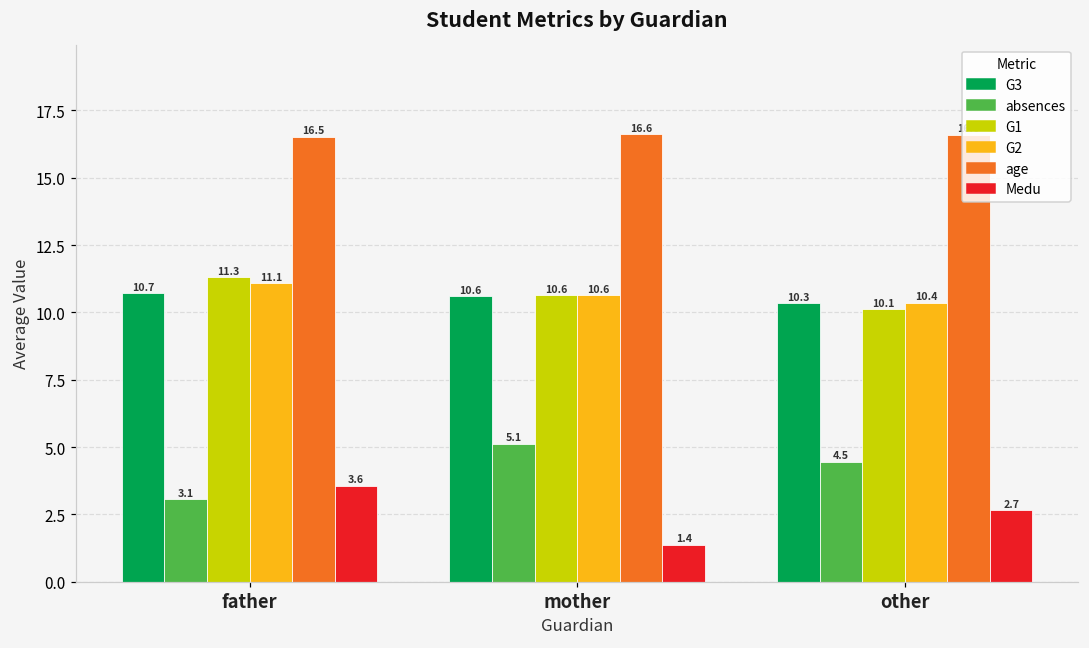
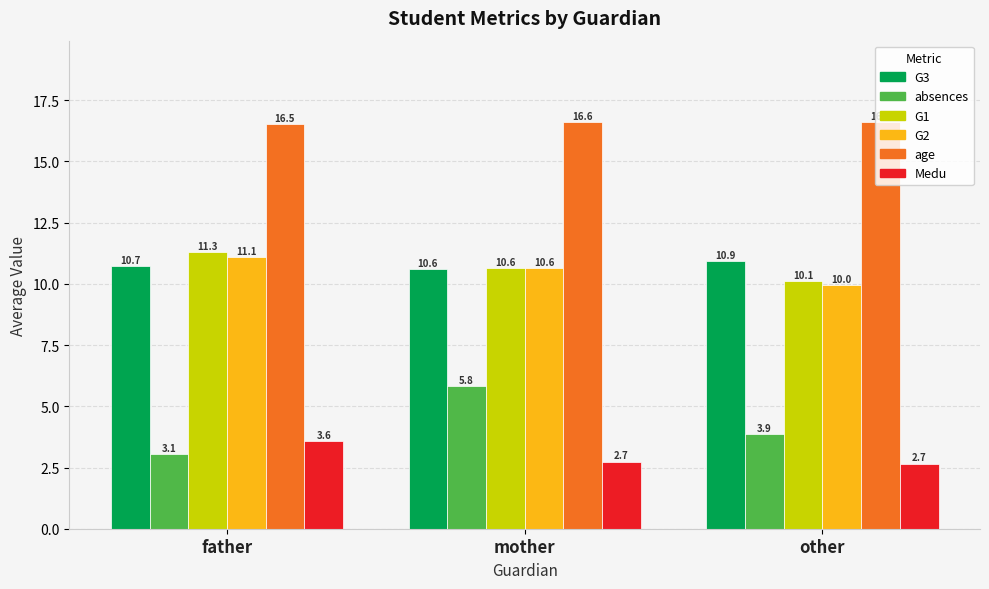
absences, mother: 5.1 -> 5.8
Medu, mother: 1.4 -> 2.7
G3, other: 10.3 -> 10.9
absences, other: 4.5 -> 3.9
G2, other: 10.4 -> 10.0
